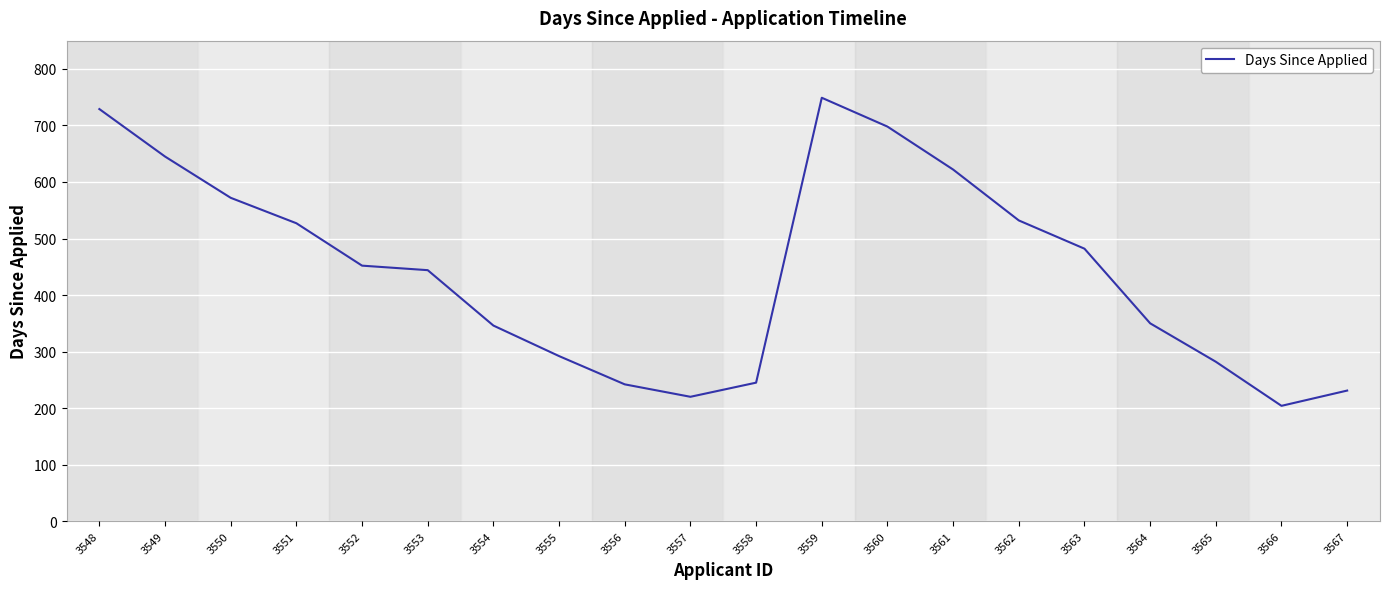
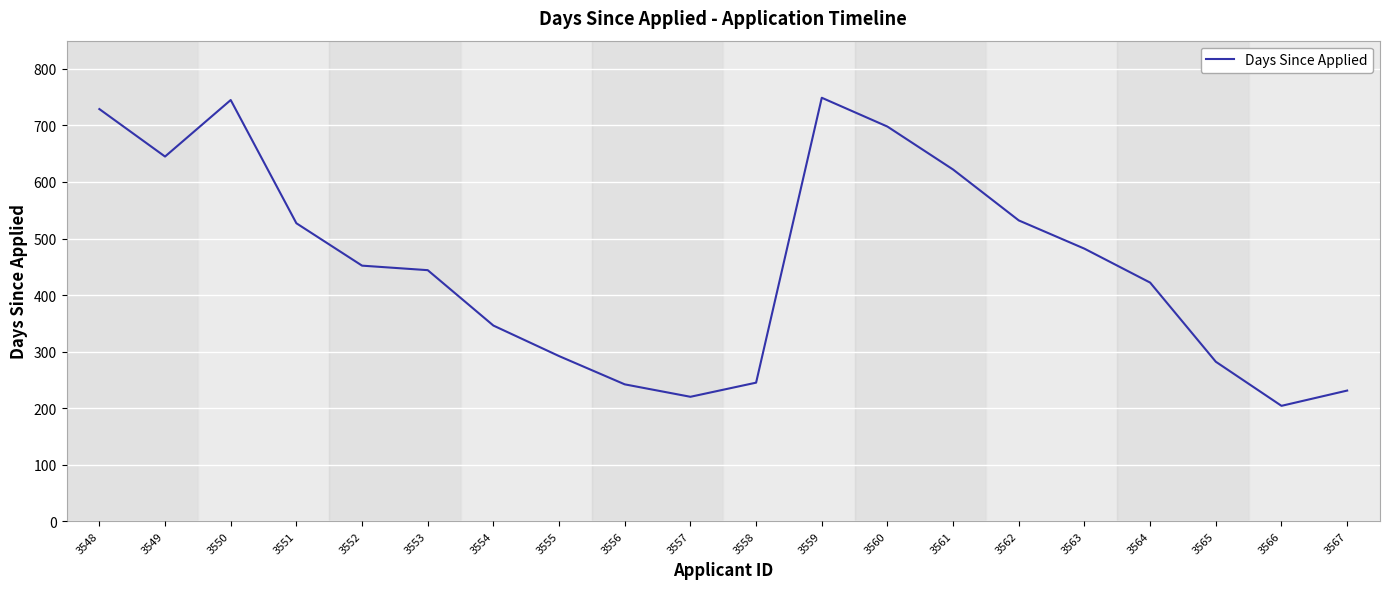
3550: 570 -> 750
3564: 350 -> 420
